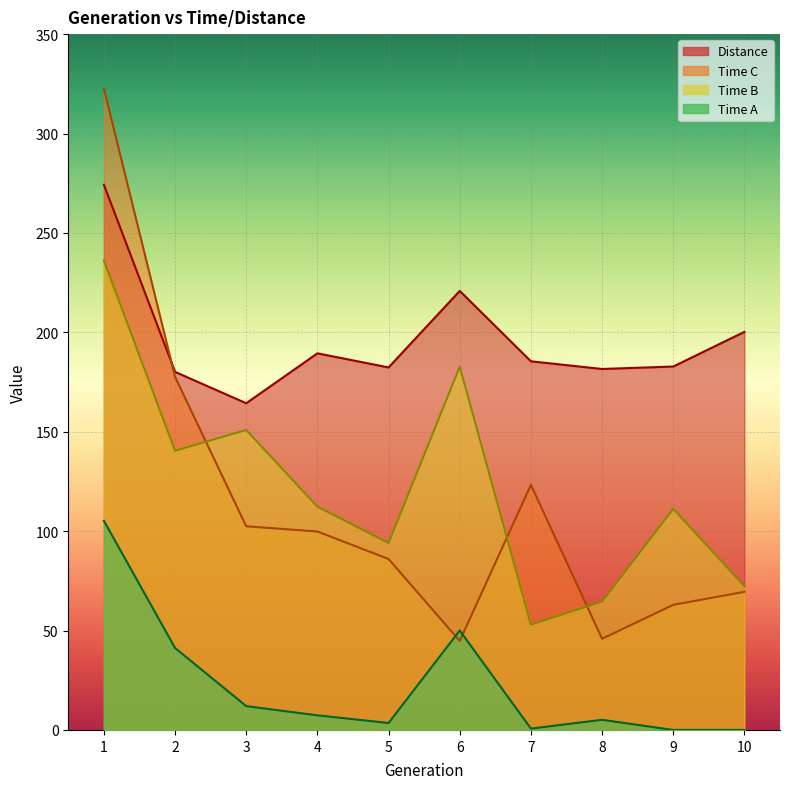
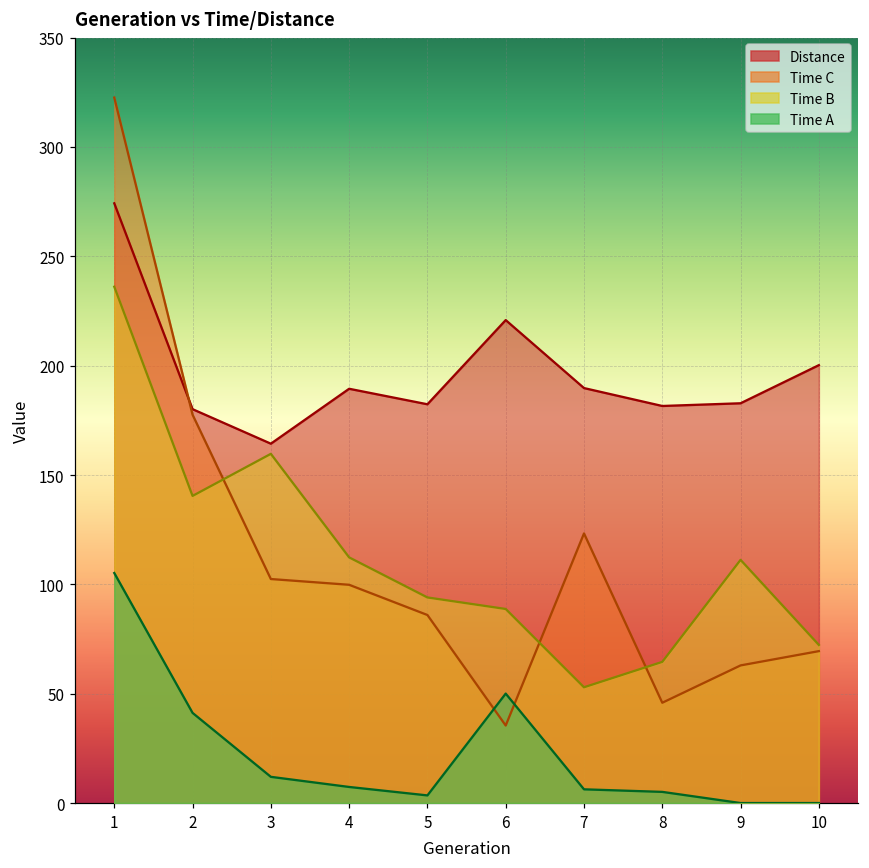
Time B, 3: 151 -> 160
Time C, 6: 45 -> 35
Time B, 6: 183 -> 89
Distance, 7: 185 -> 190
Time A, 7: 1 -> 6
